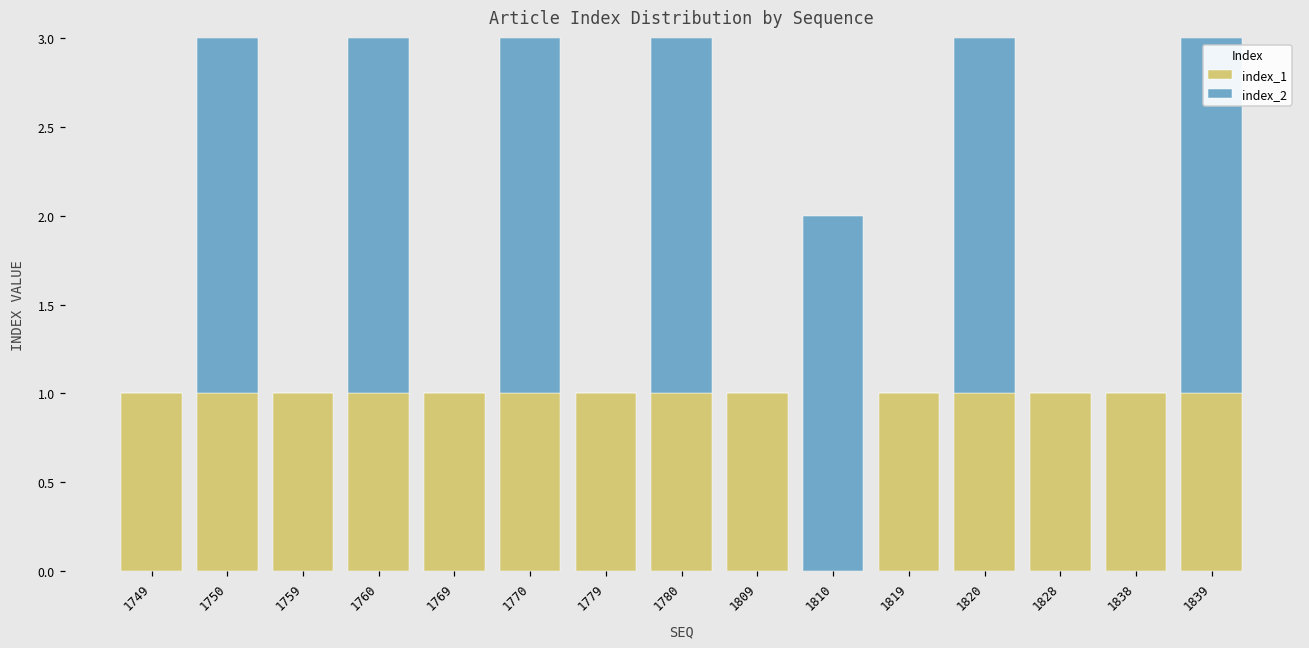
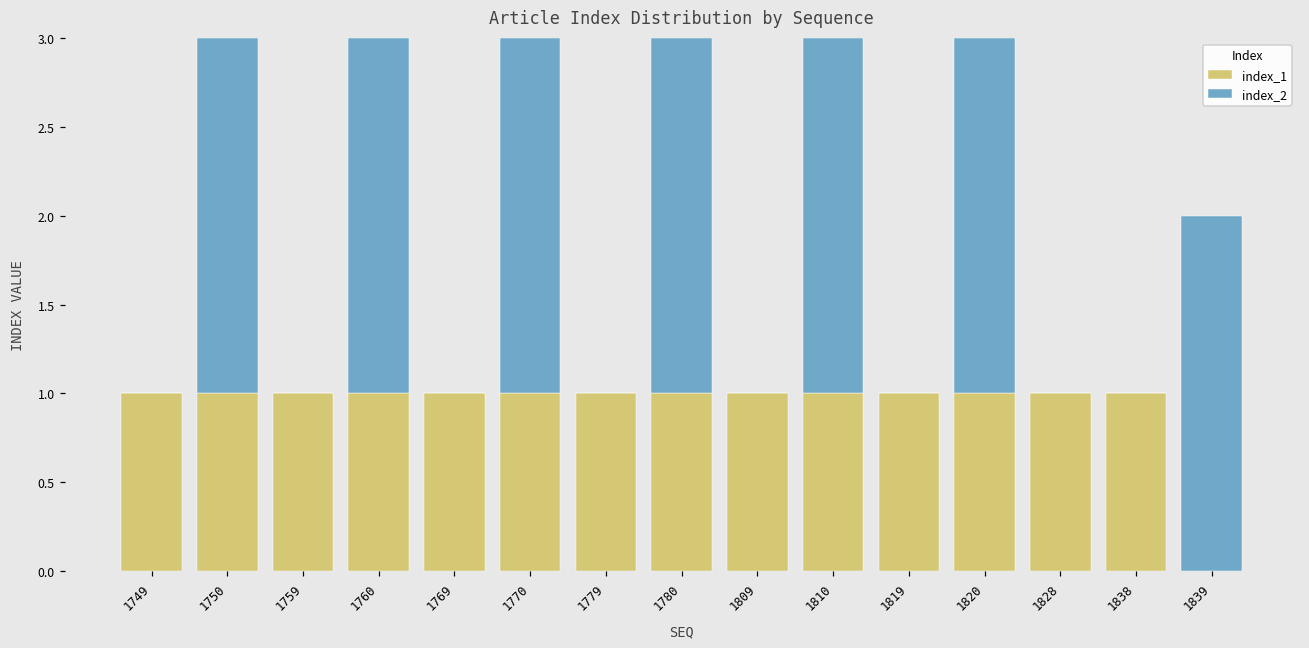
index_1, 1810: 0 -> 1
index_1, 1839: 1 -> 0
